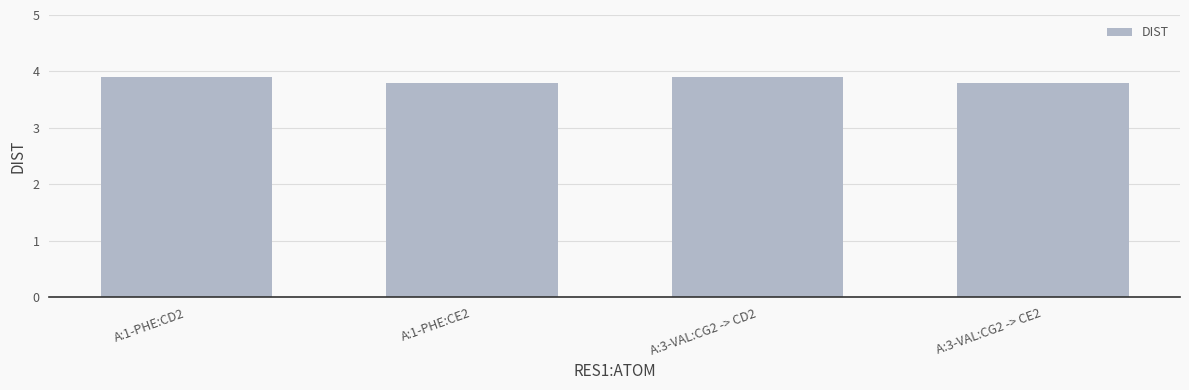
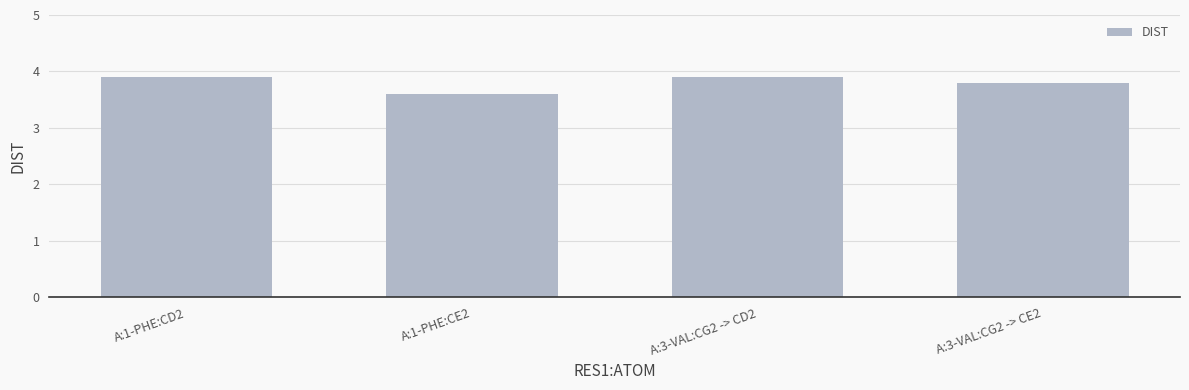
A:1-PHE:CE2: 3.8 -> 3.6
